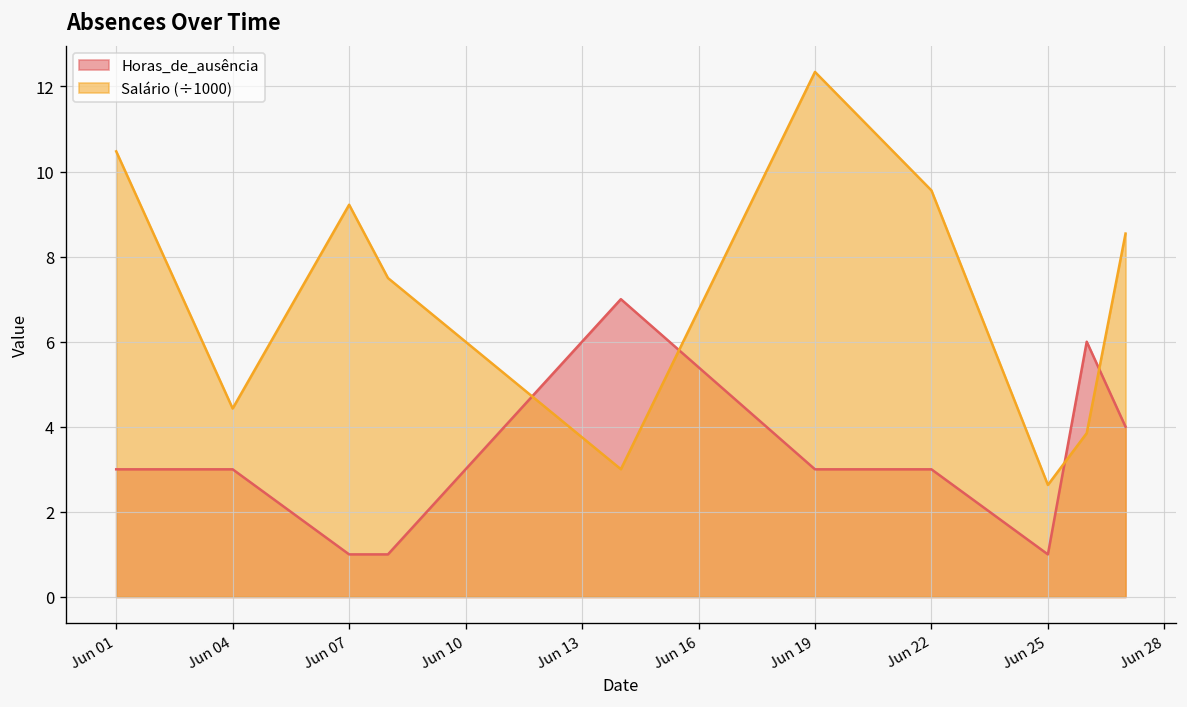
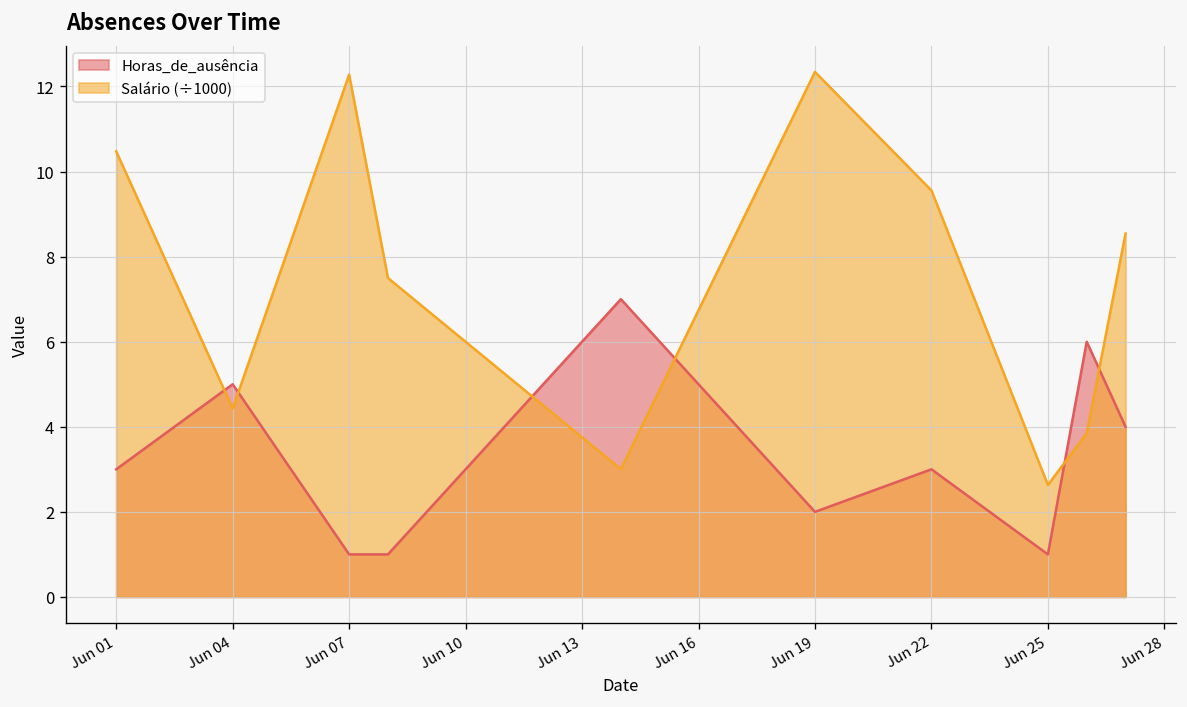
Horas_de_ausência, Jun 04: 3 -> 5
Salário (÷1000), Jun 07: 9.2 -> 12.3
Horas_de_ausência, Jun 19: 3 -> 2
